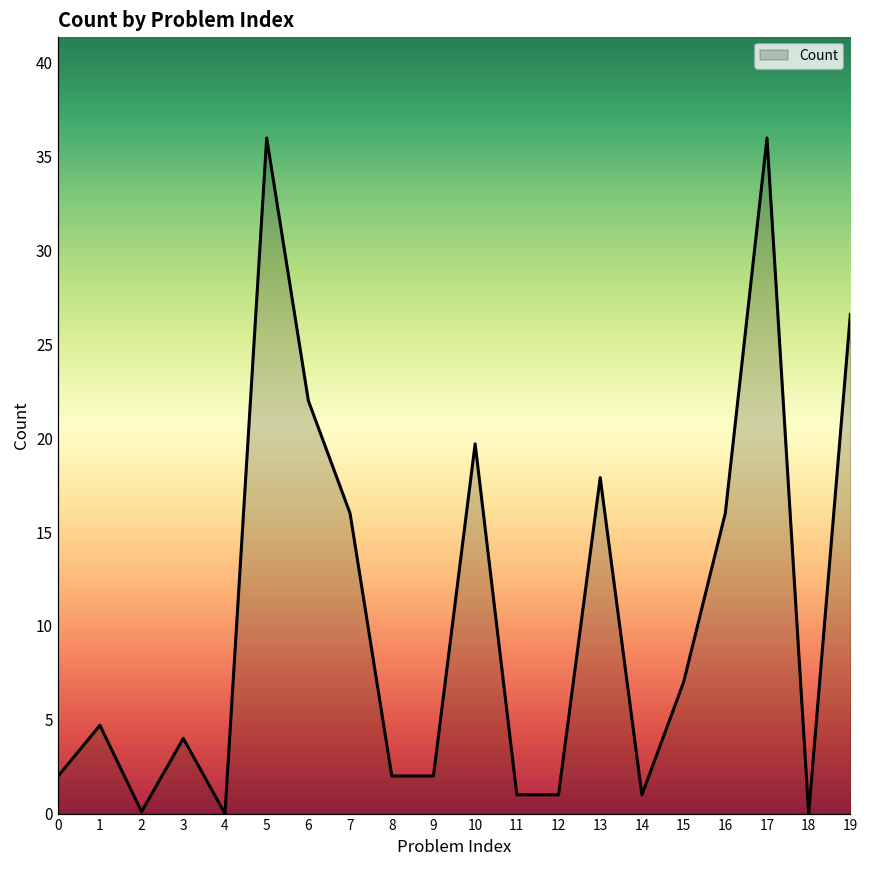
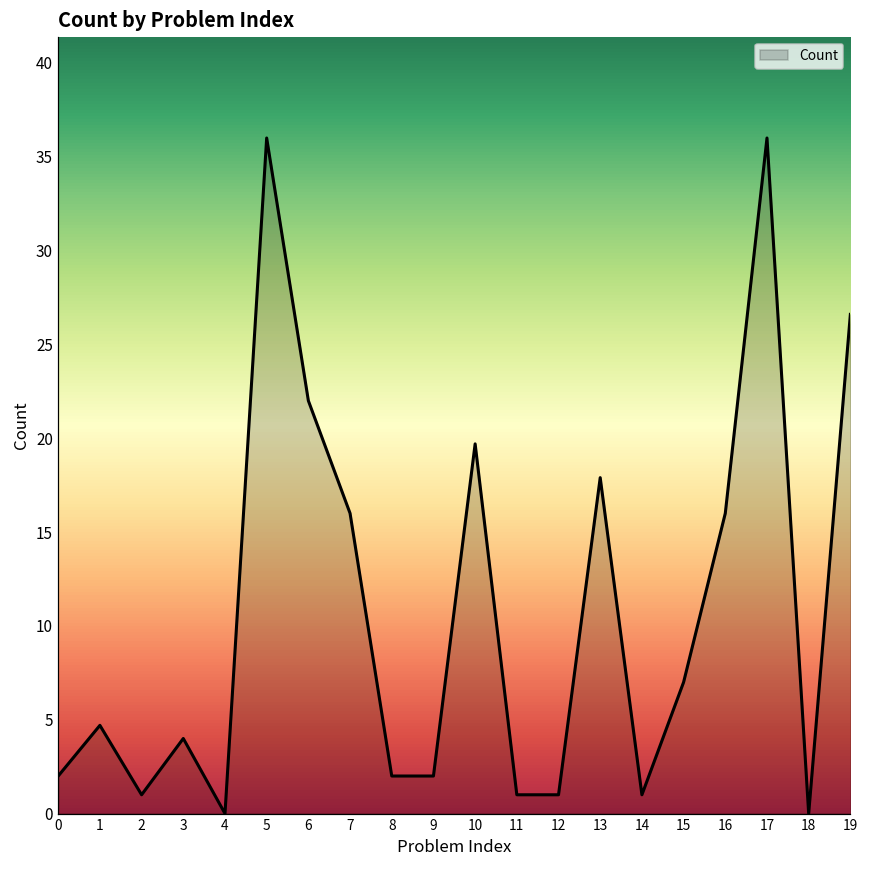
2: 0.1 -> 1.0
